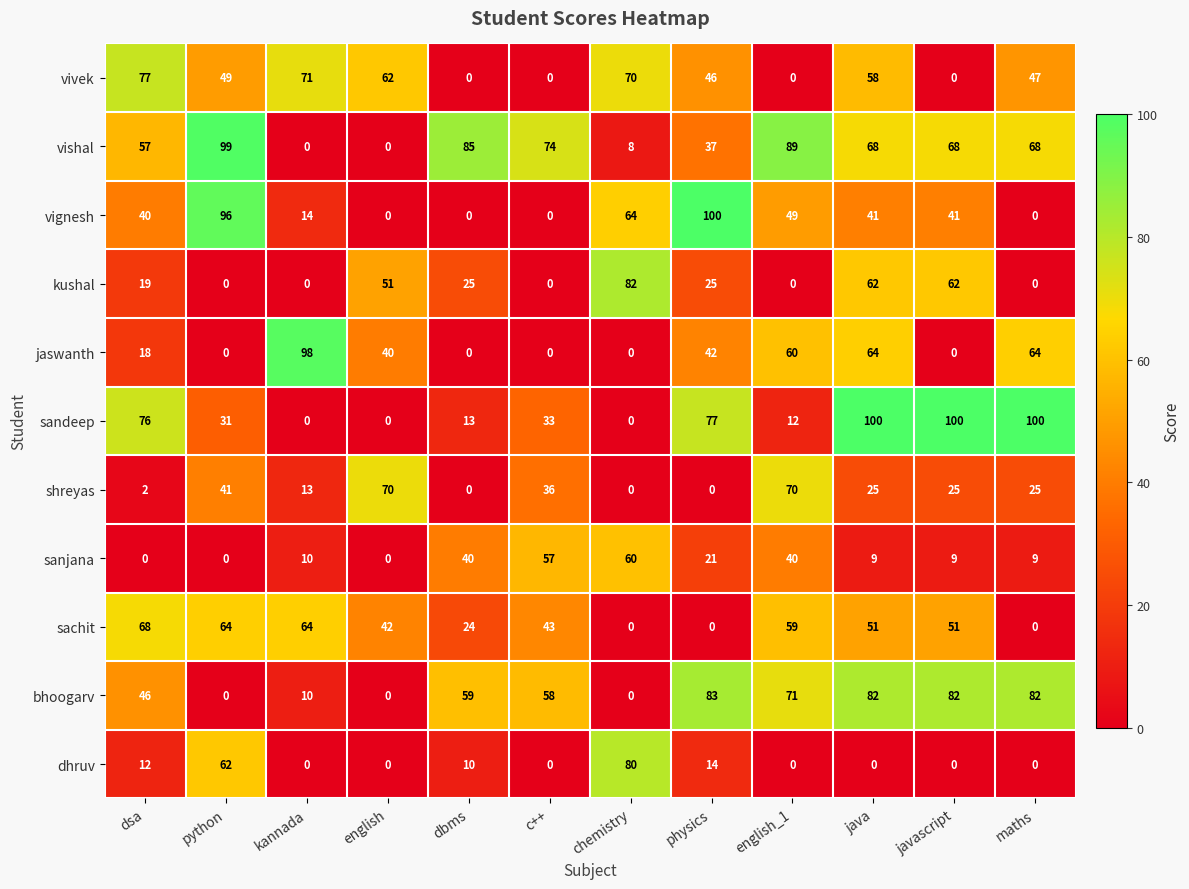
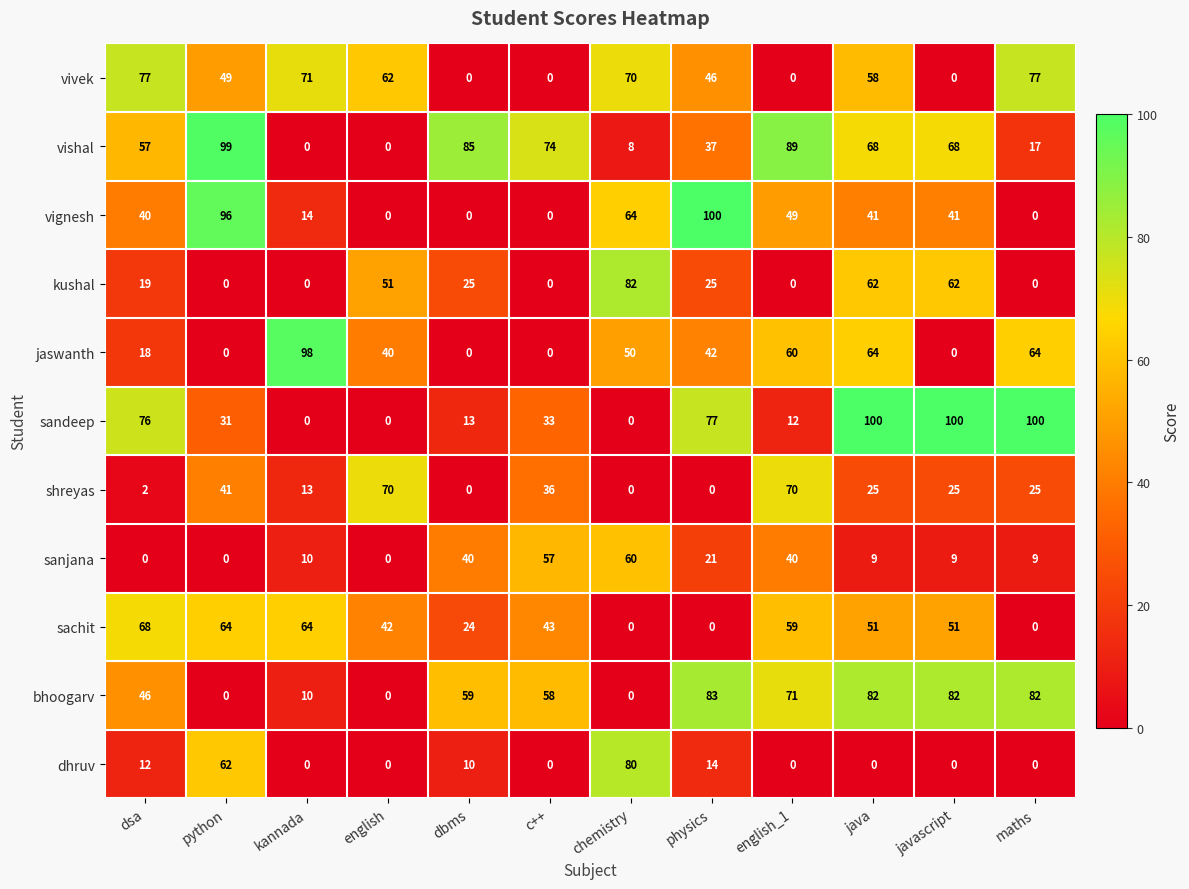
vivek, maths: 47 -> 77
vishal, maths: 68 -> 17
jaswanth, chemistry: 0 -> 50
